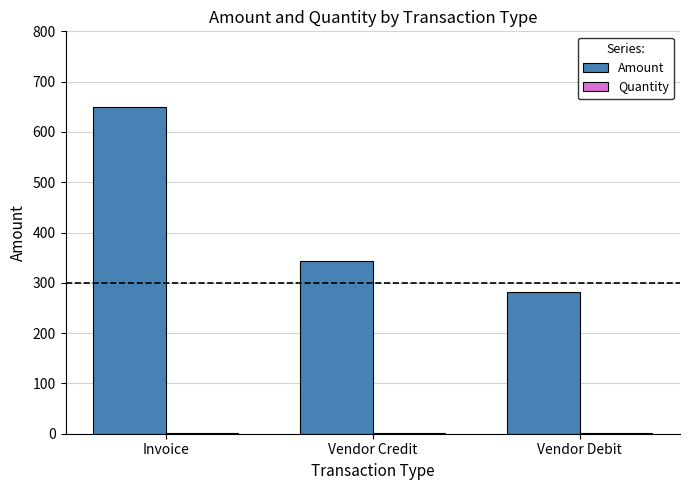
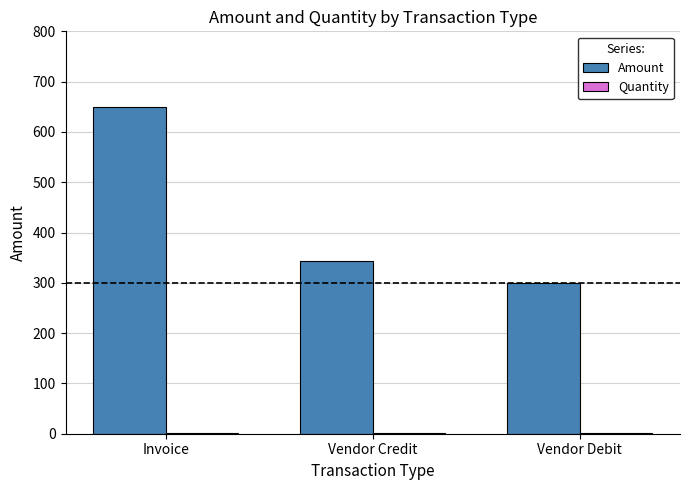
Amount, Vendor Debit: 280 -> 300
